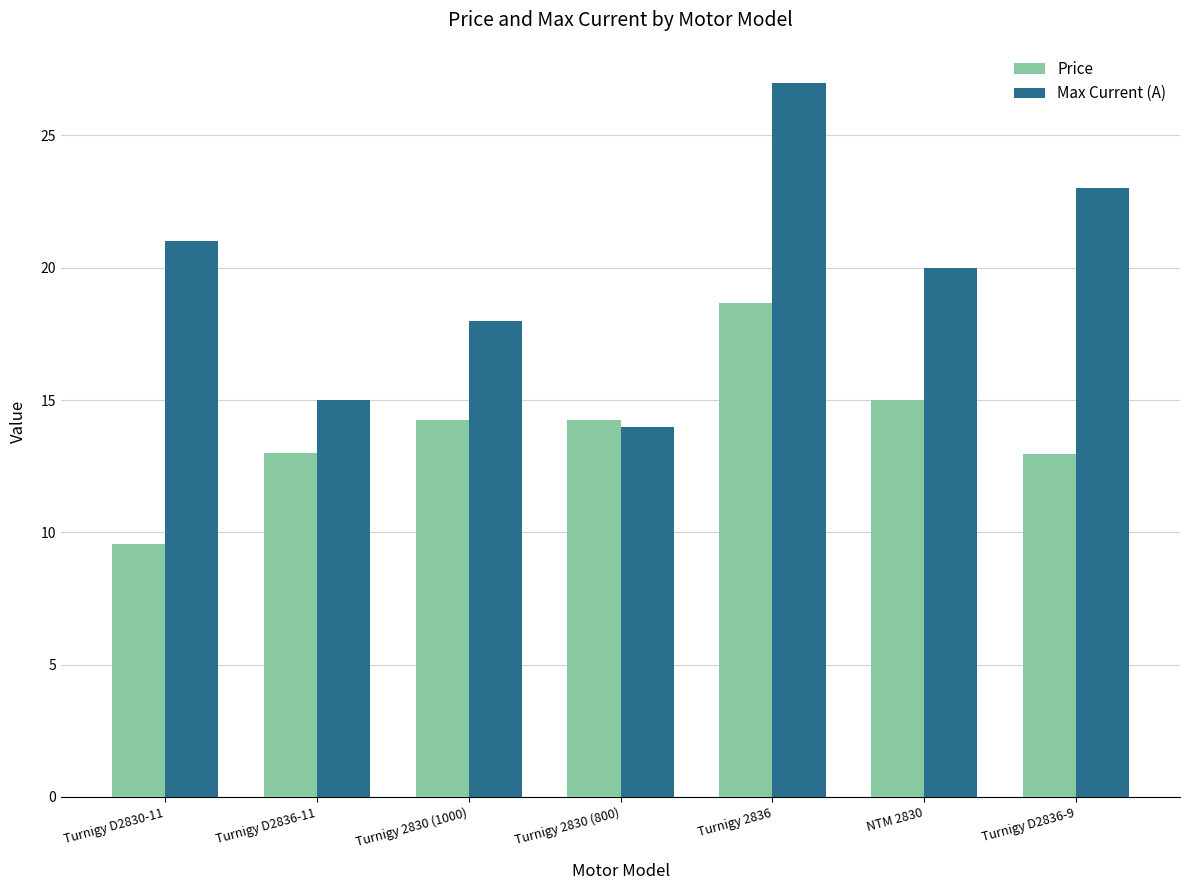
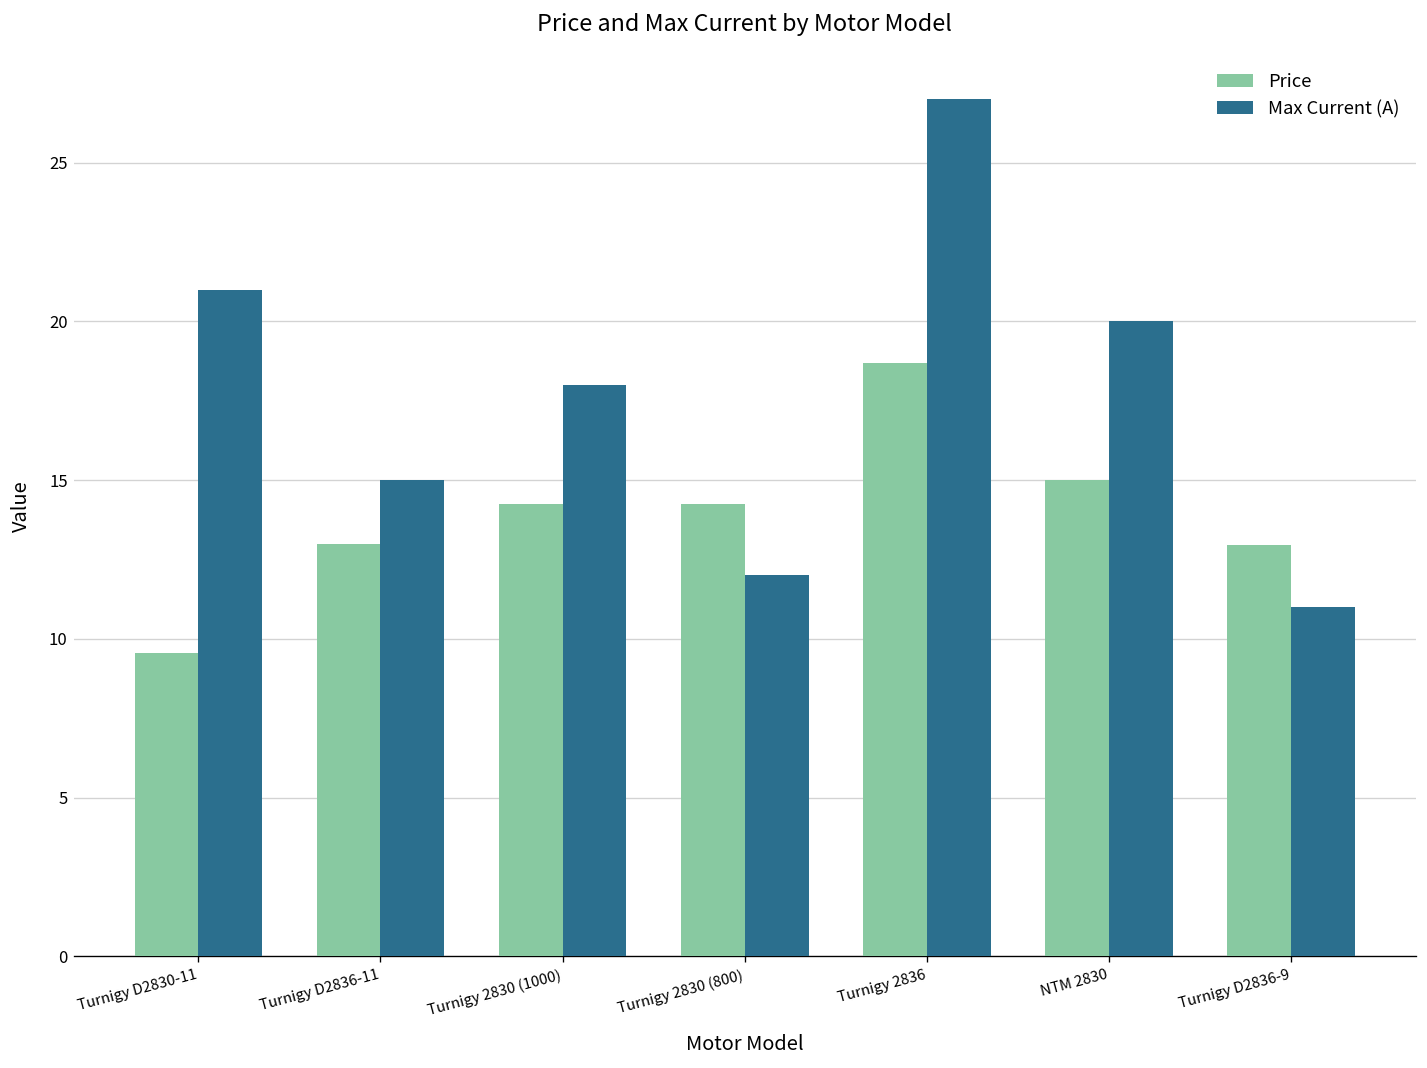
Max Current (A), Turnigy 2830 (800): 14 -> 12
Max Current (A), Turnigy D2836-9: 23 -> 11
